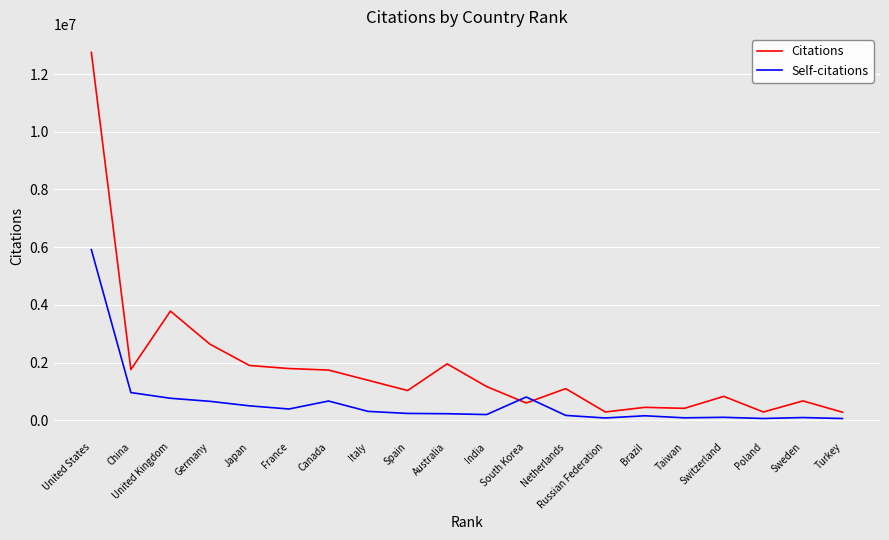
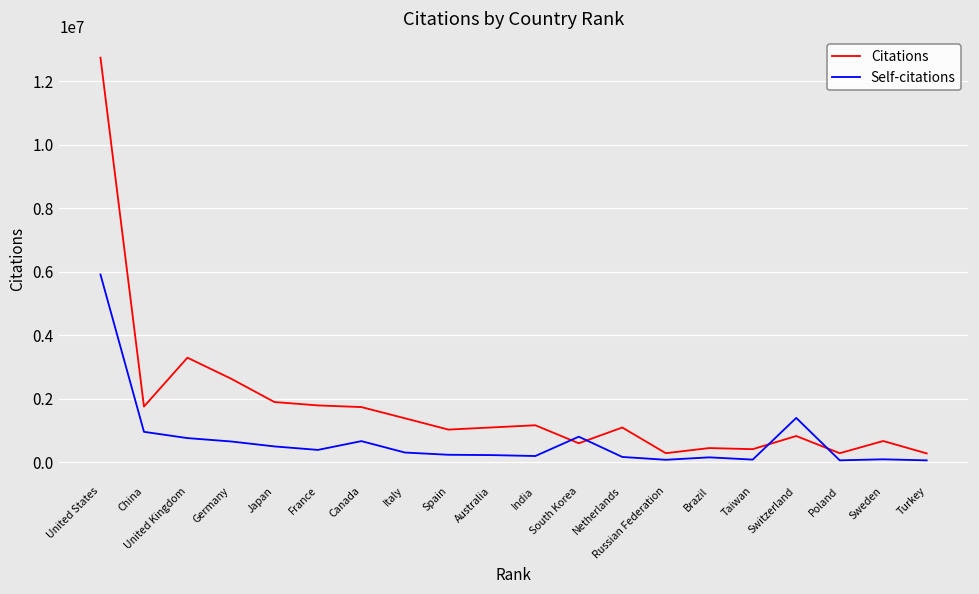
Citations, United Kingdom: 3800000 -> 3300000
Citations, Australia: 2000000 -> 1100000
Self-citations, Switzerland: 100000 -> 1400000
